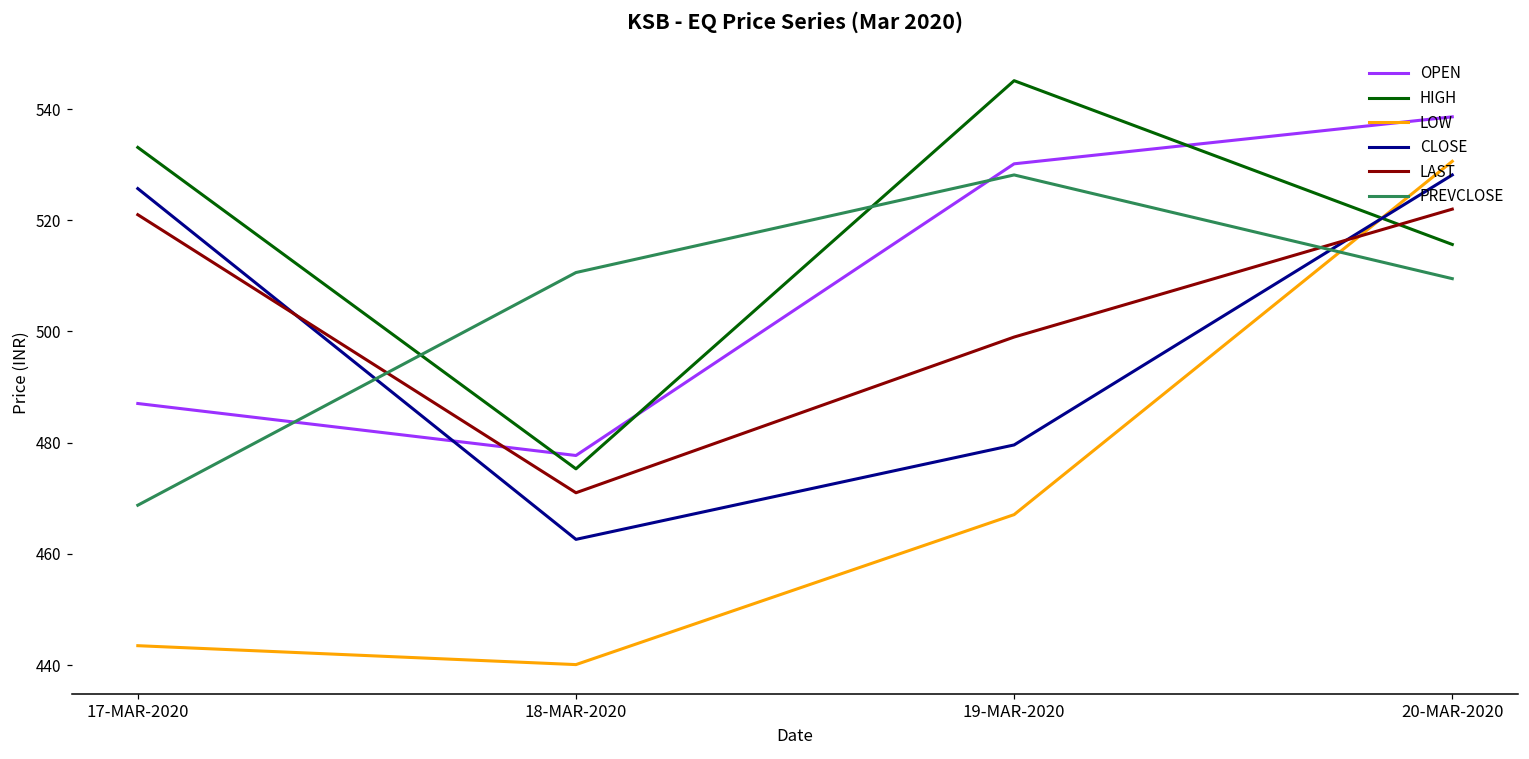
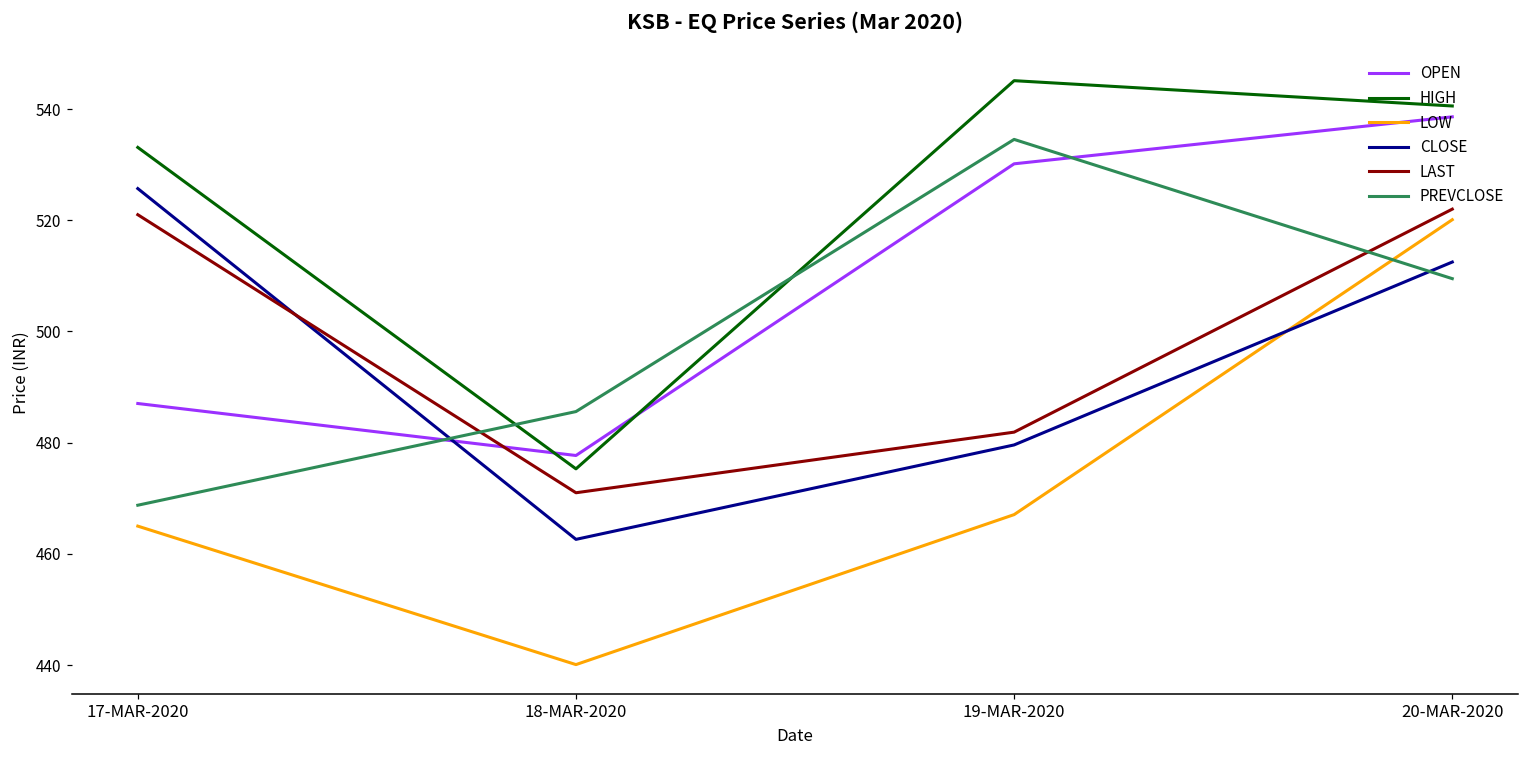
LOW, 17-MAR-2020: 444 -> 465
PREVCLOSE, 18-MAR-2020: 511 -> 486
LAST, 19-MAR-2020: 499 -> 482
PREVCLOSE, 19-MAR-2020: 528 -> 535
HIGH, 20-MAR-2020: 516 -> 541
LOW, 20-MAR-2020: 531 -> 520
CLOSE, 20-MAR-2020: 528 -> 512
